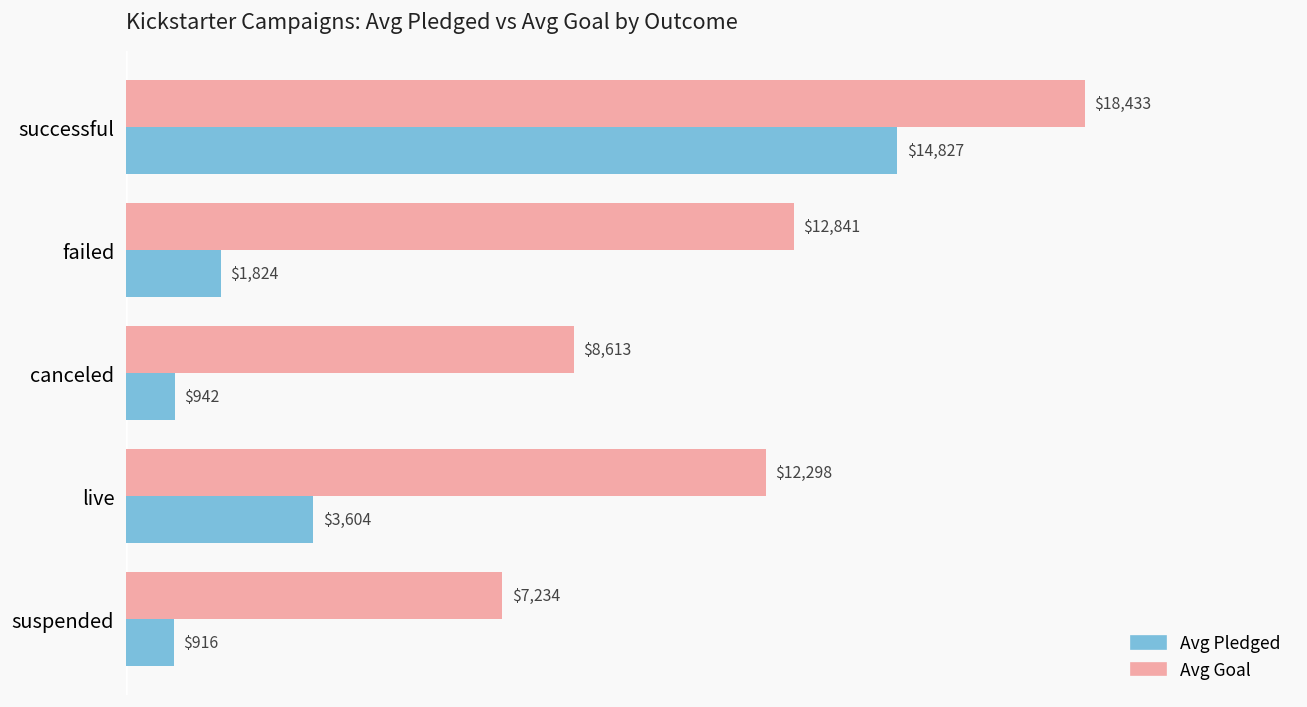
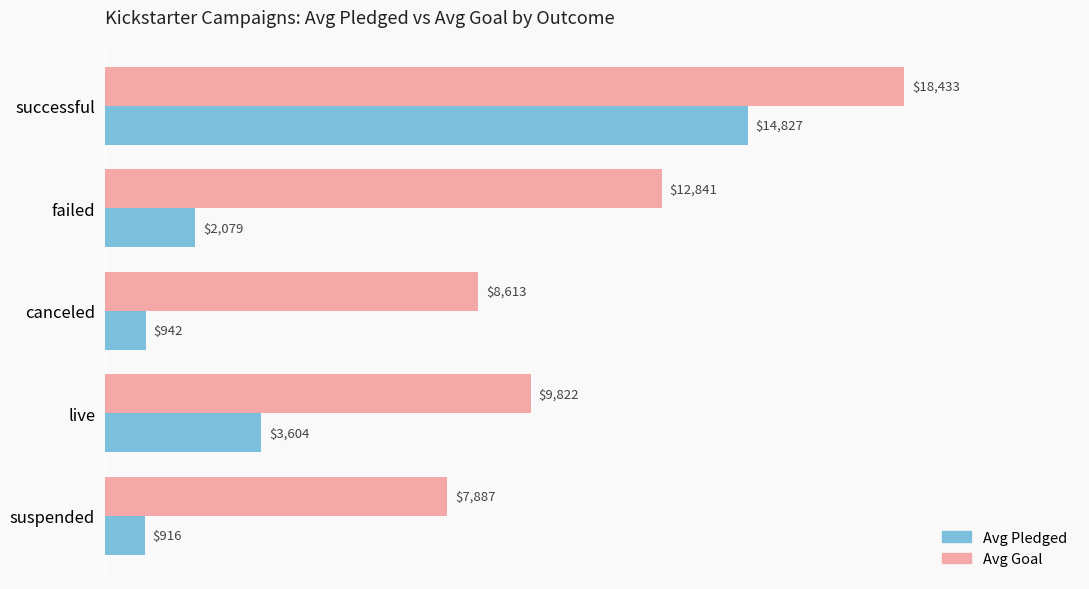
Avg Pledged, failed: $1,824 -> $2,079
Avg Goal, live: $12,298 -> $9,822
Avg Goal, suspended: $7,234 -> $7,887
